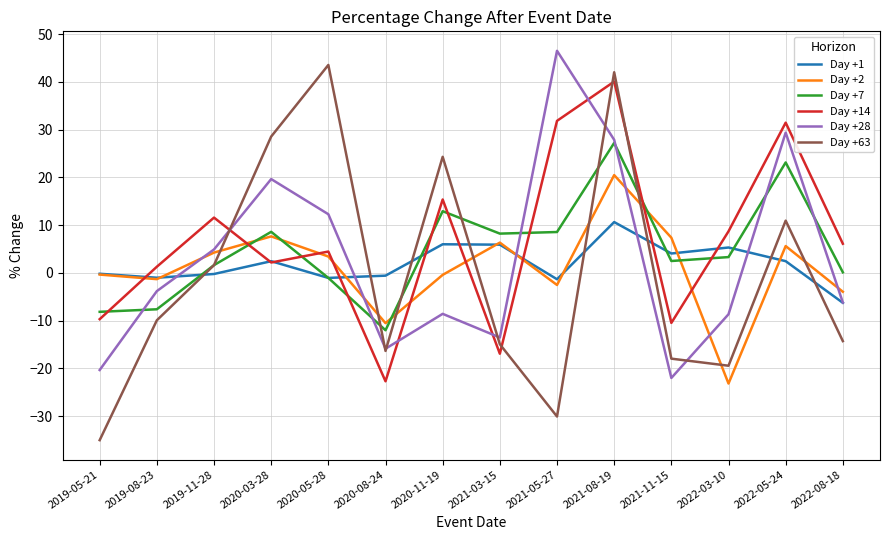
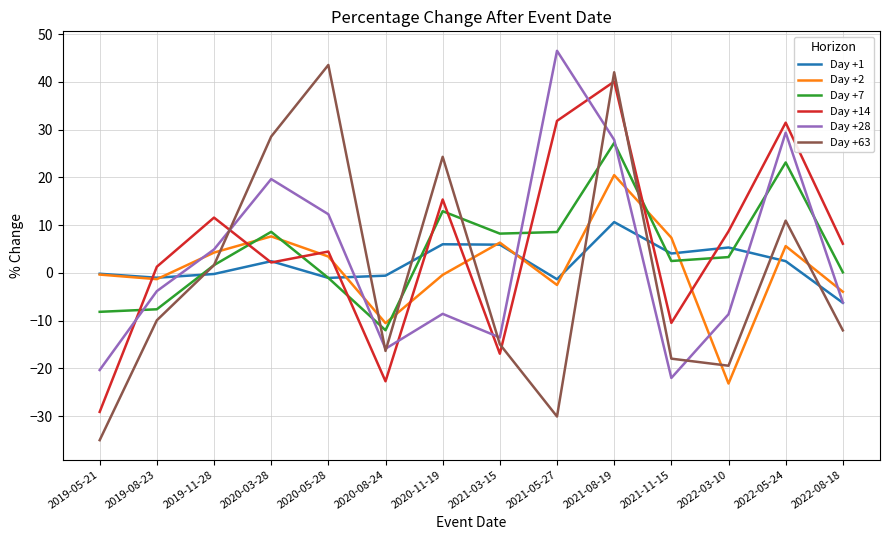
Day +14, 2019-05-21: -10 -> -29
Day +63, 2022-08-18: -14 -> -12
